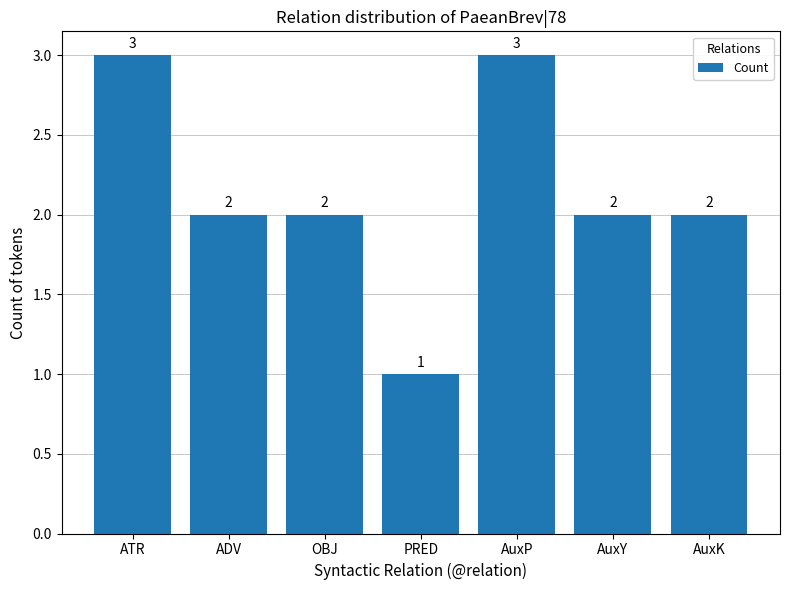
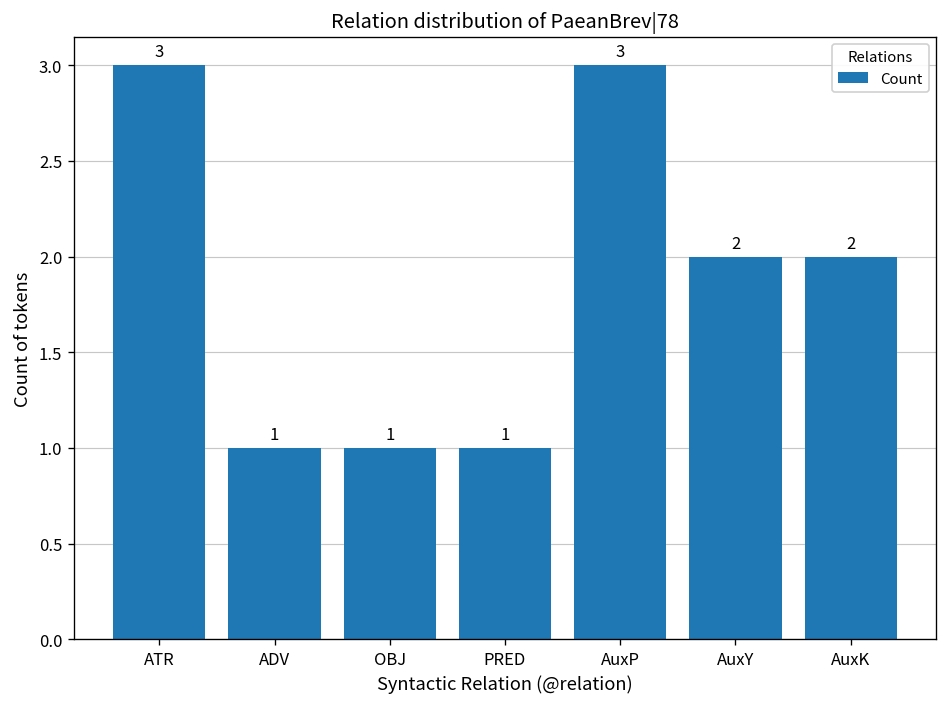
ADV: 2 -> 1
OBJ: 2 -> 1
